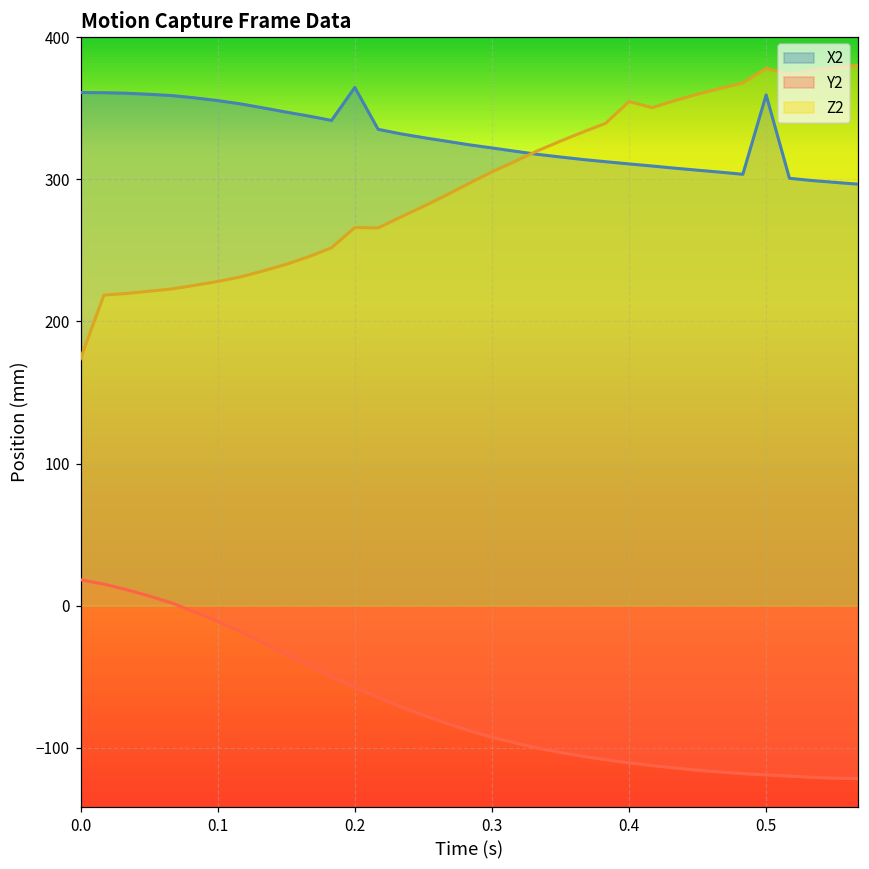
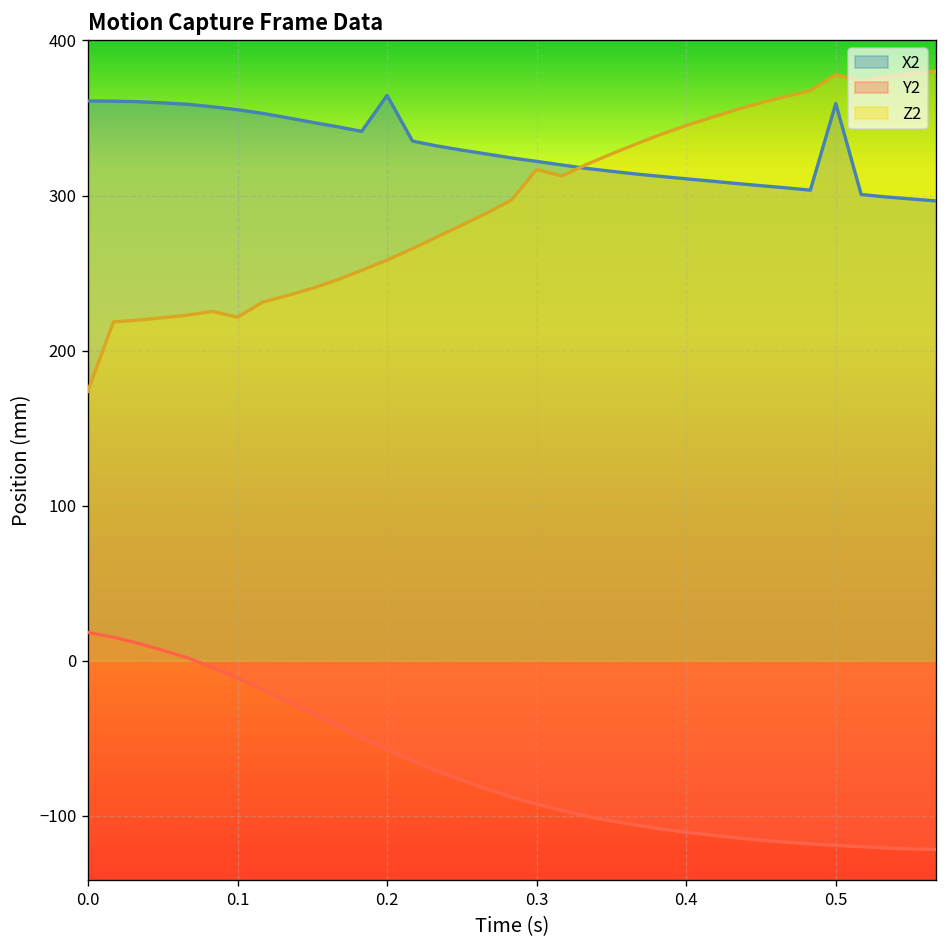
Z2, 0.1: 228 -> 222
Z2, 0.2: 266 -> 258
Z2, 0.3: 305 -> 317
Z2, 0.4: 355 -> 345
